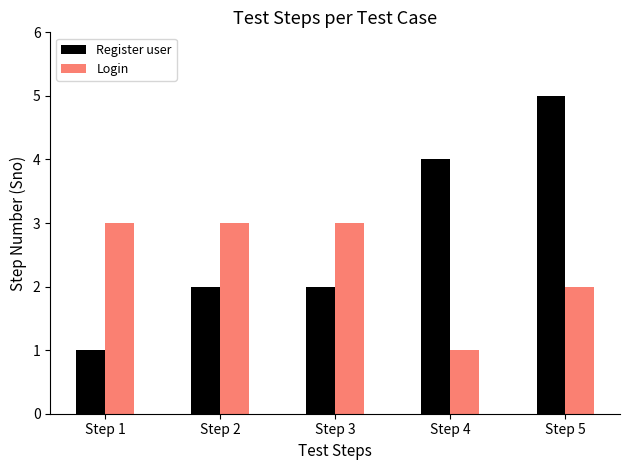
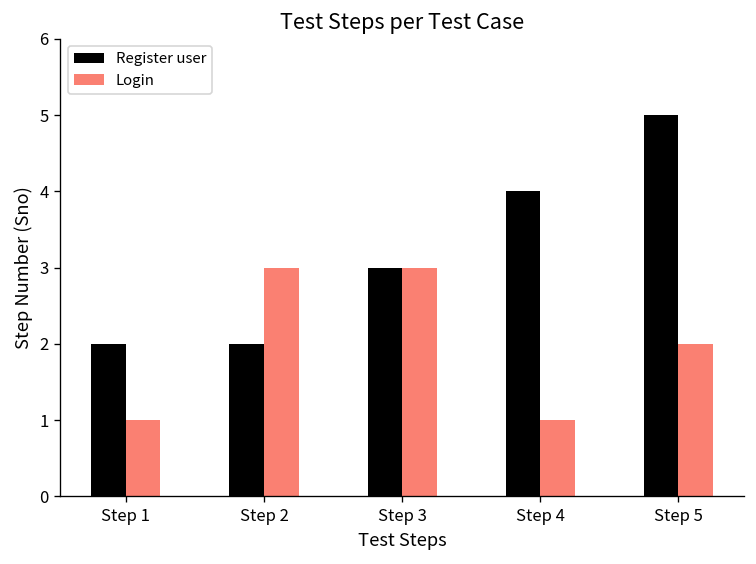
Register user, Step 1: 1 -> 2
Login, Step 1: 3 -> 1
Register user, Step 3: 2 -> 3
